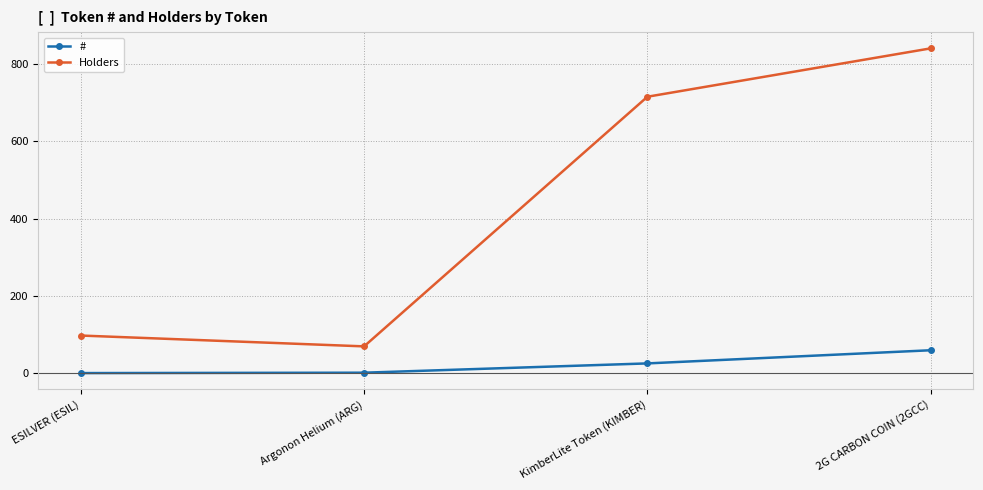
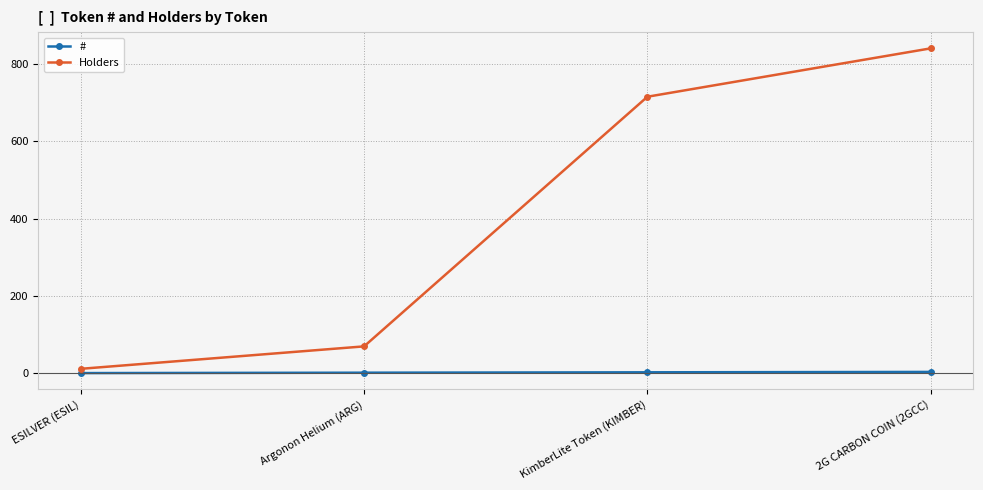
Holders, ESILVER (ESIL): 100 -> 10
#, KimberLite Token (KIMBER): 30 -> 0
#, 2G CARBON COIN (2GCC): 60 -> 0
